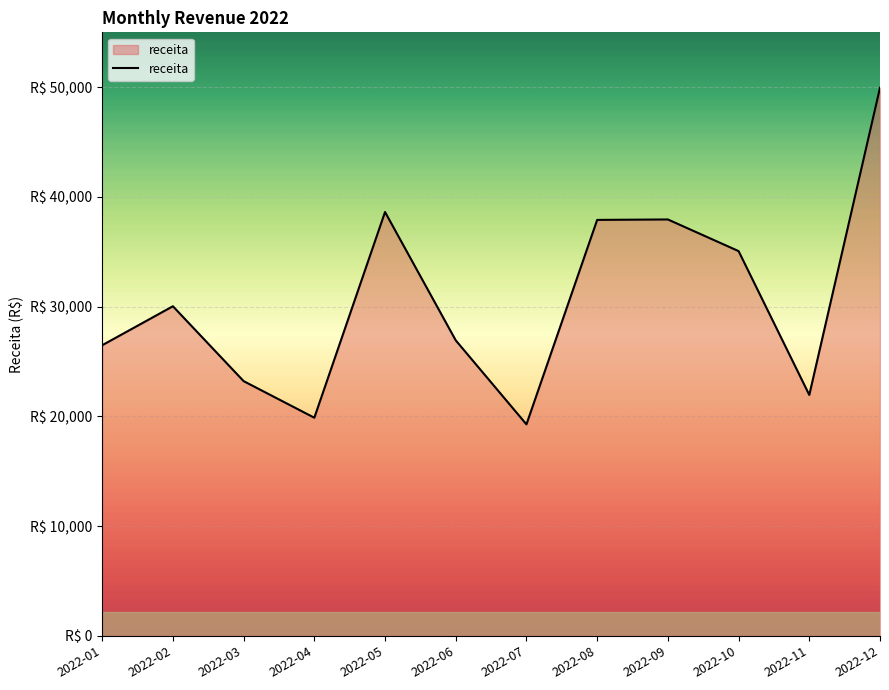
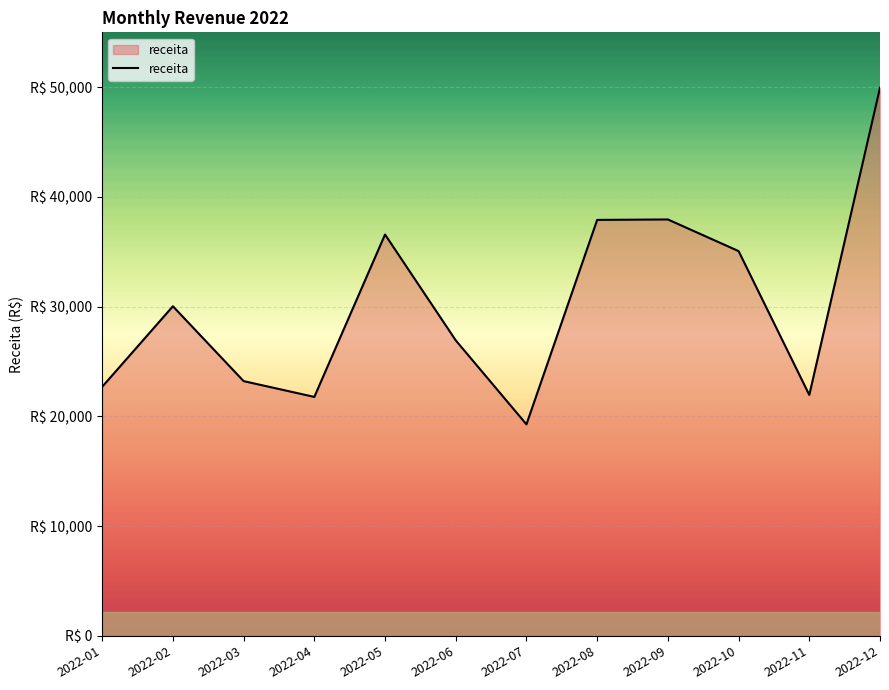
2022-01: R$ 26,500 -> R$ 22,700
2022-04: R$ 19,900 -> R$ 21,800
2022-05: R$ 38,600 -> R$ 36,600
